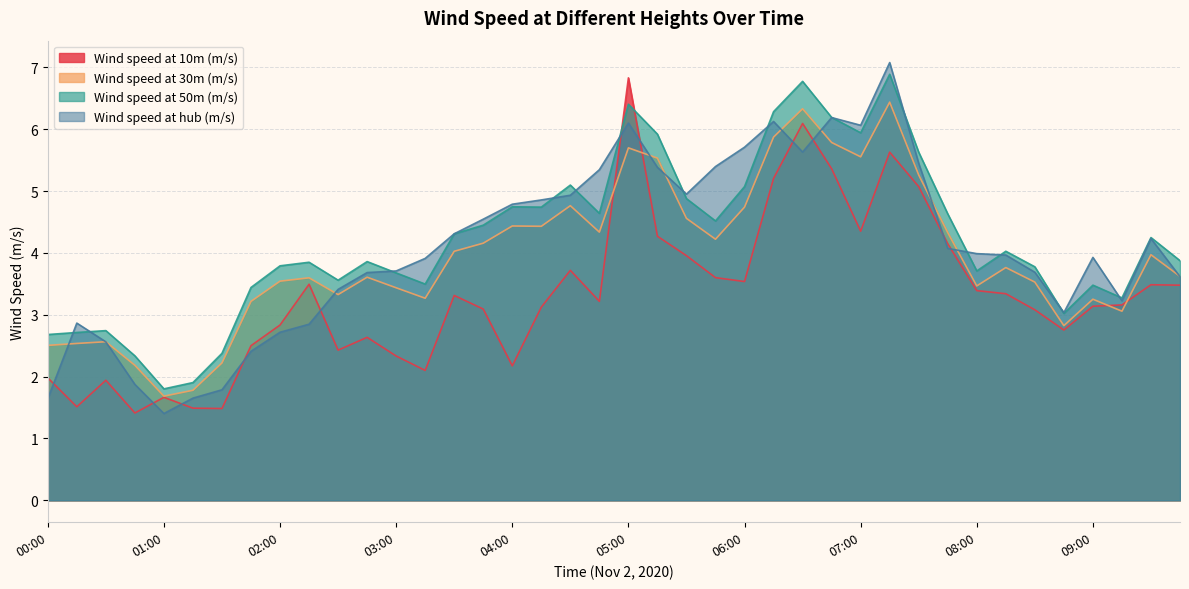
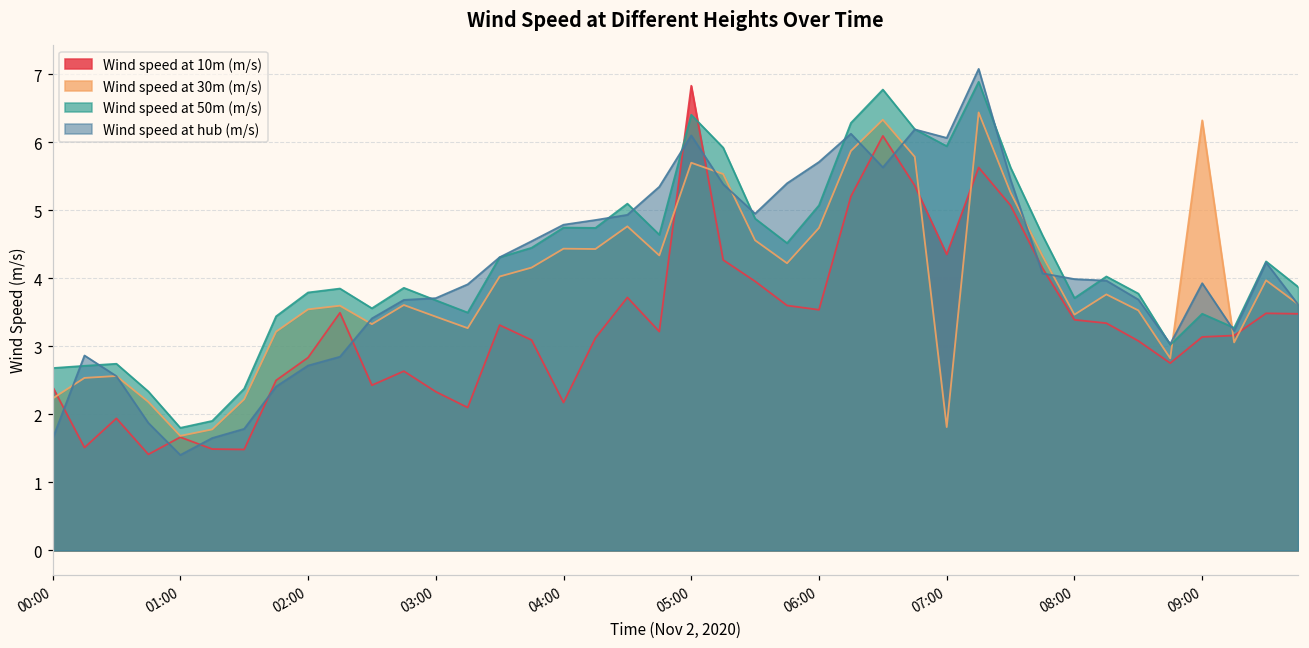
Wind speed at 10m (m/s), 00:00: 2.0 -> 2.4
Wind speed at 30m (m/s), 00:00: 2.5 -> 2.2
Wind speed at 30m (m/s), 07:00: 5.6 -> 1.8
Wind speed at 30m (m/s), 09:00: 3.3 -> 6.3
